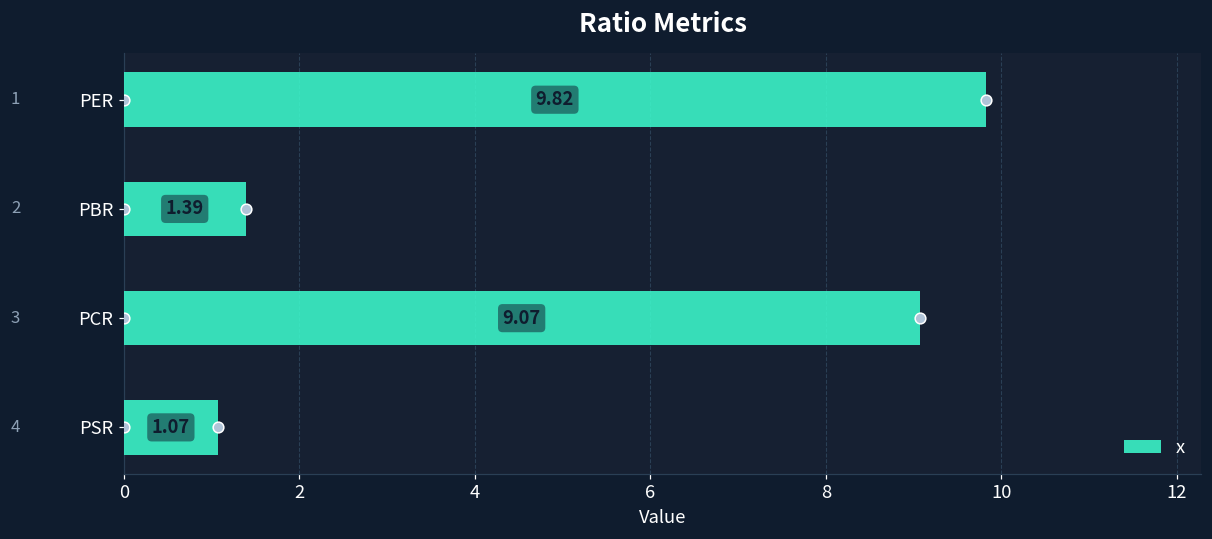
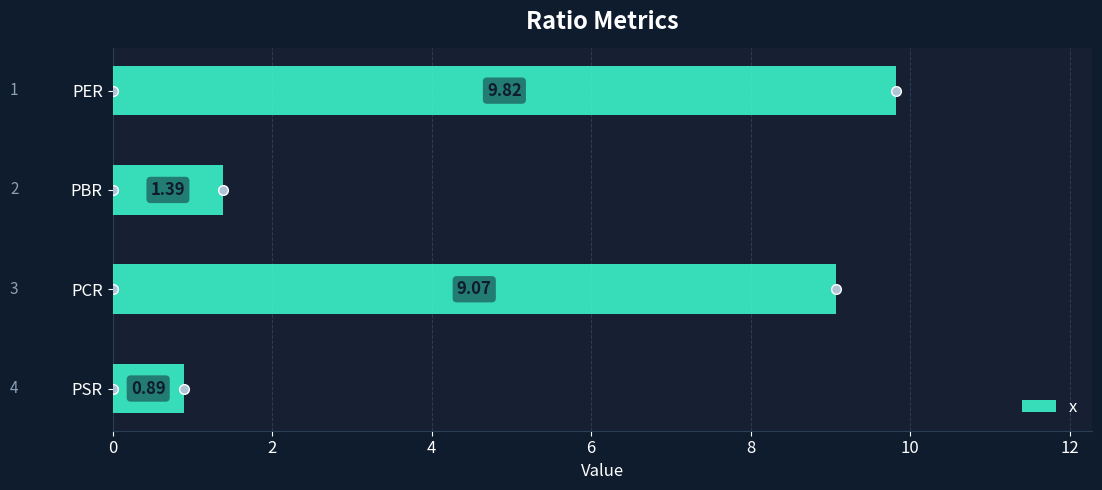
x, PSR: 1.07 -> 0.89
